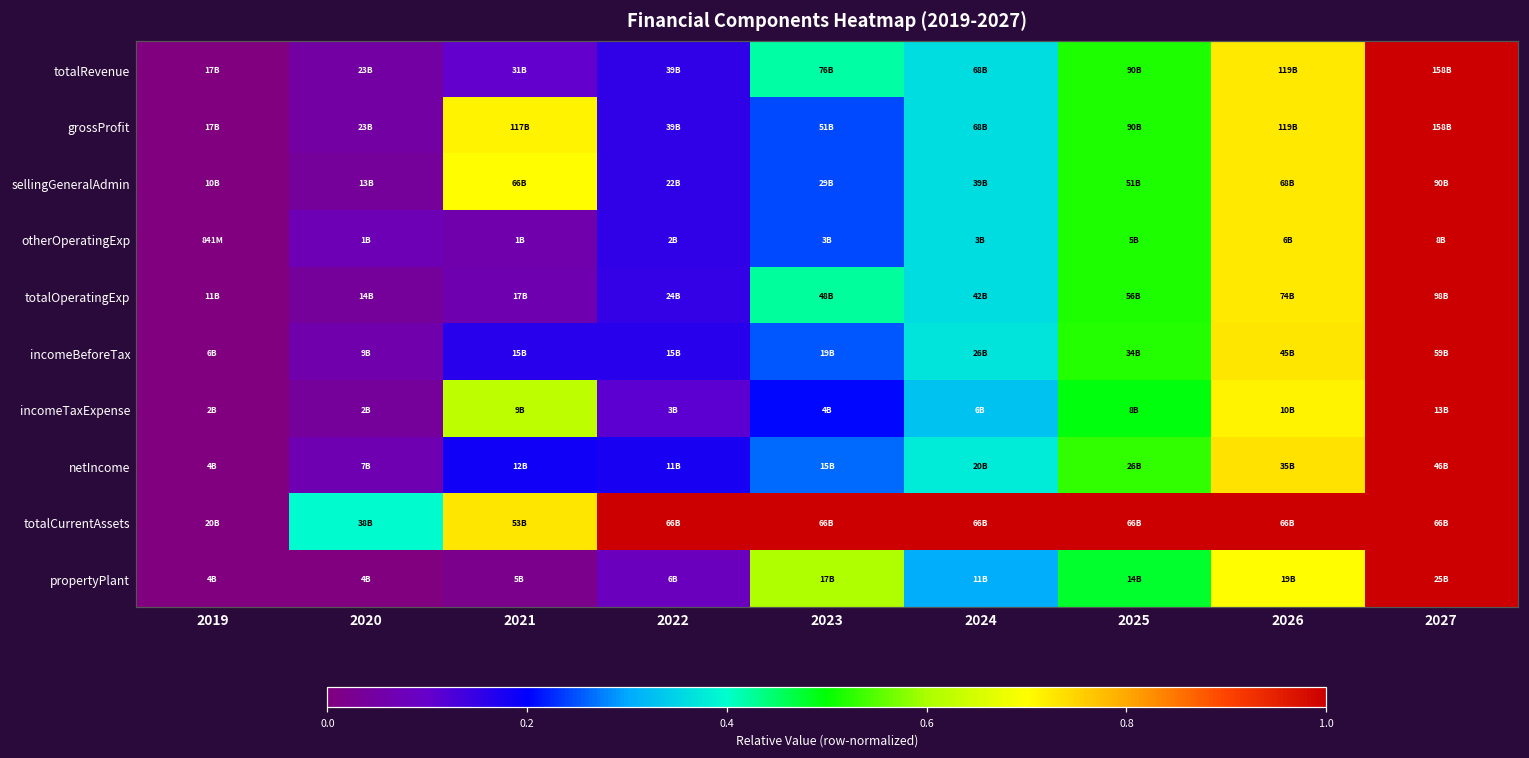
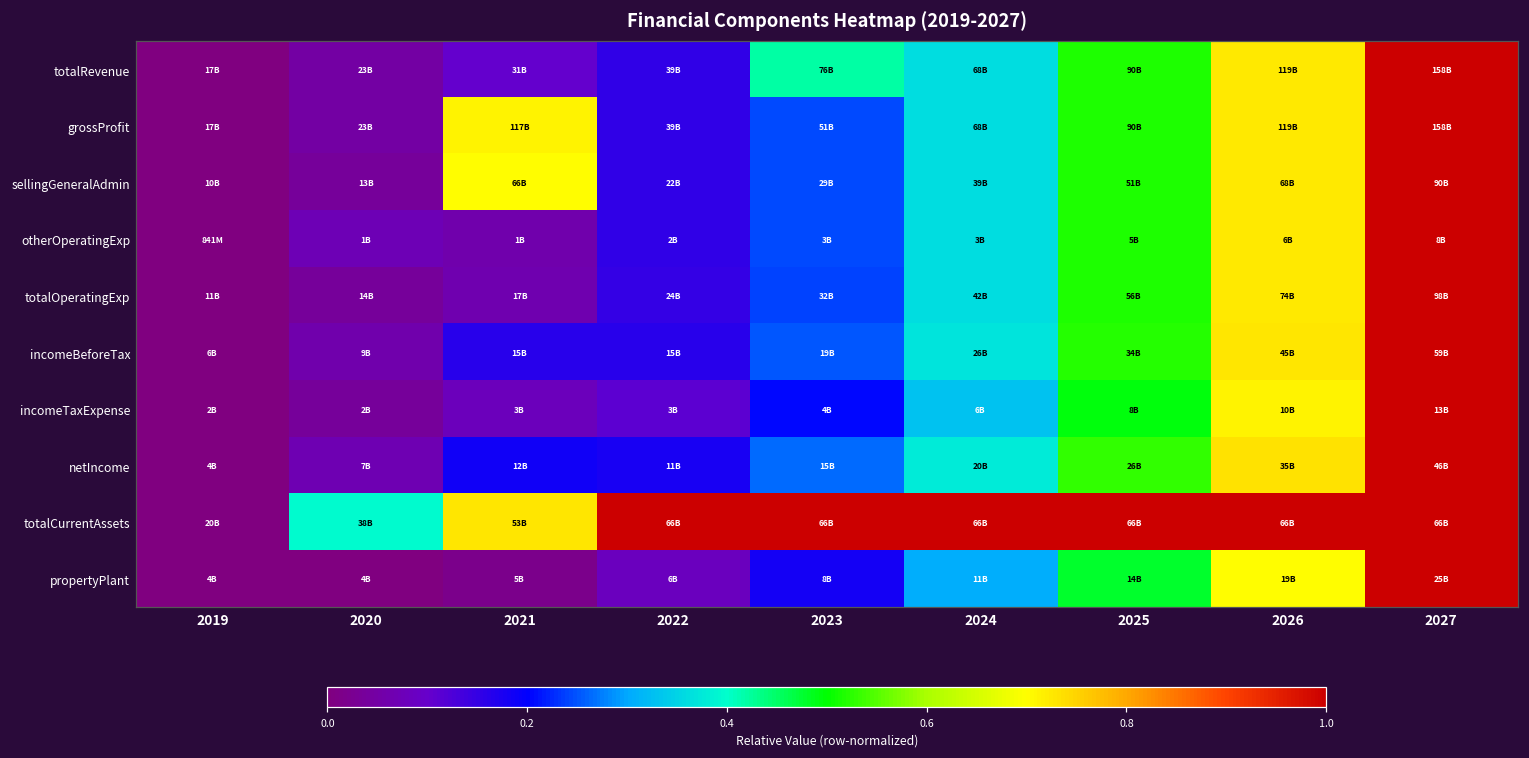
totalOperatingExp, 2023: 48B -> 32B
incomeTaxExpense, 2021: 9B -> 3B
propertyPlant, 2023: 17B -> 8B
